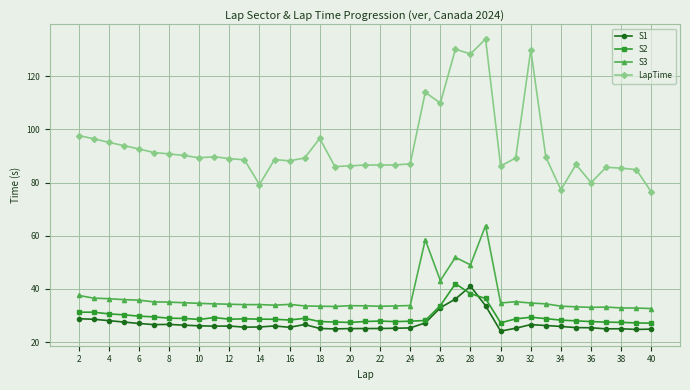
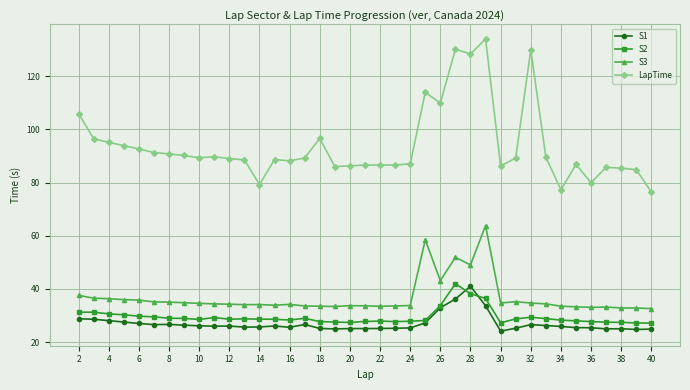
LapTime, 2: 98 -> 106
